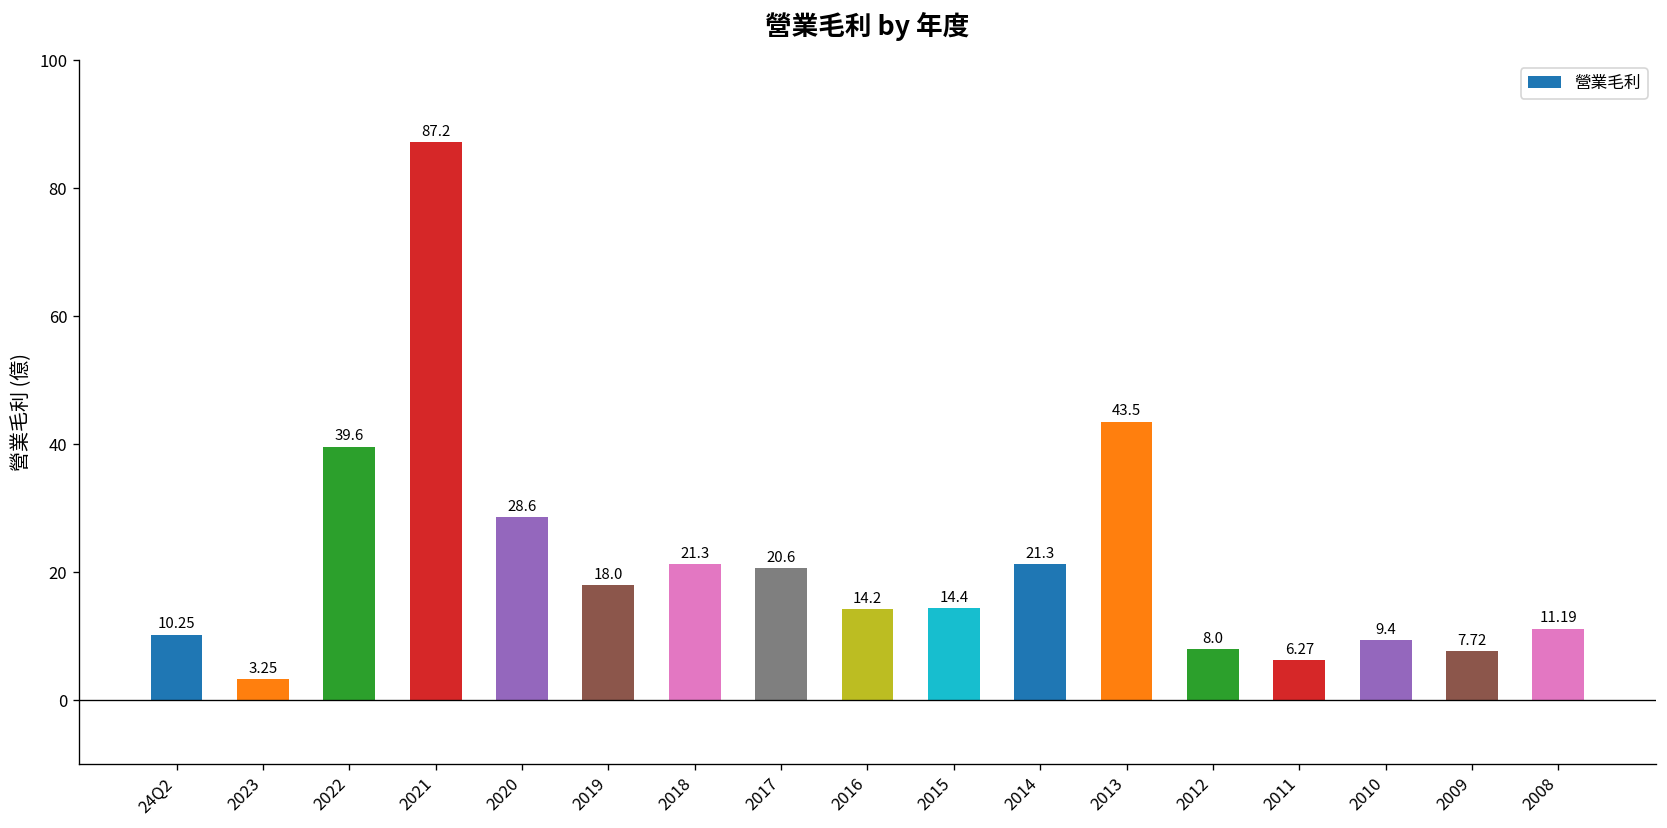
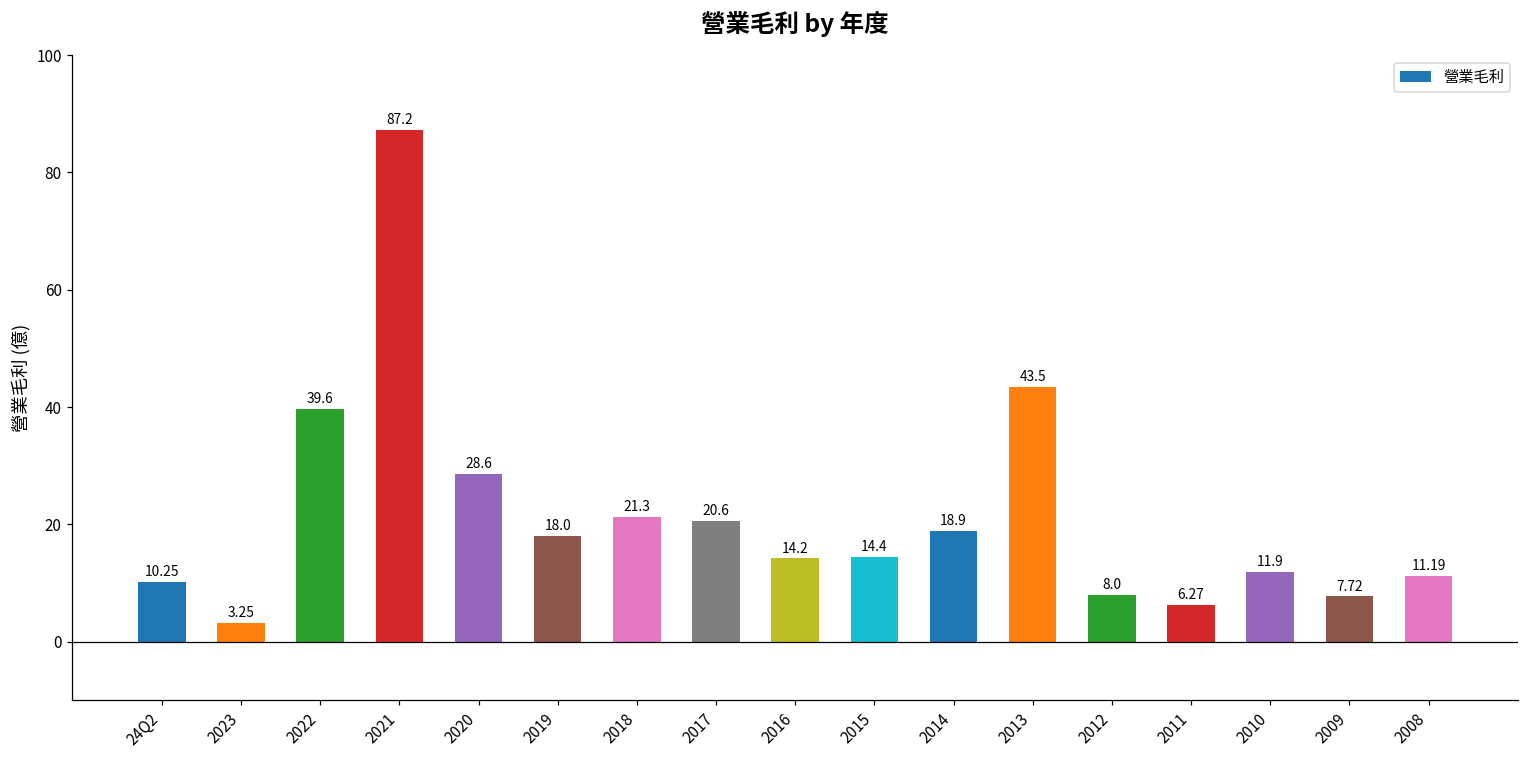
2014: 21.3 -> 18.9
2010: 9.4 -> 11.9
